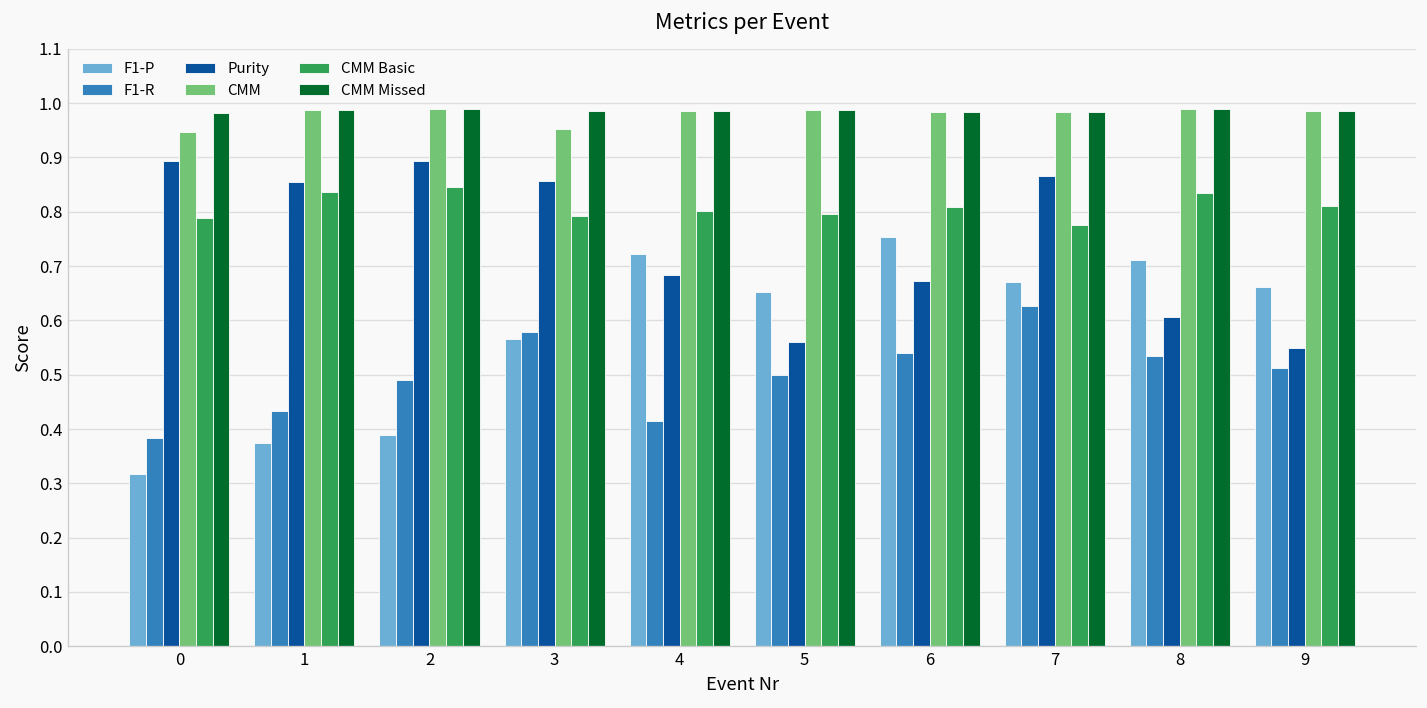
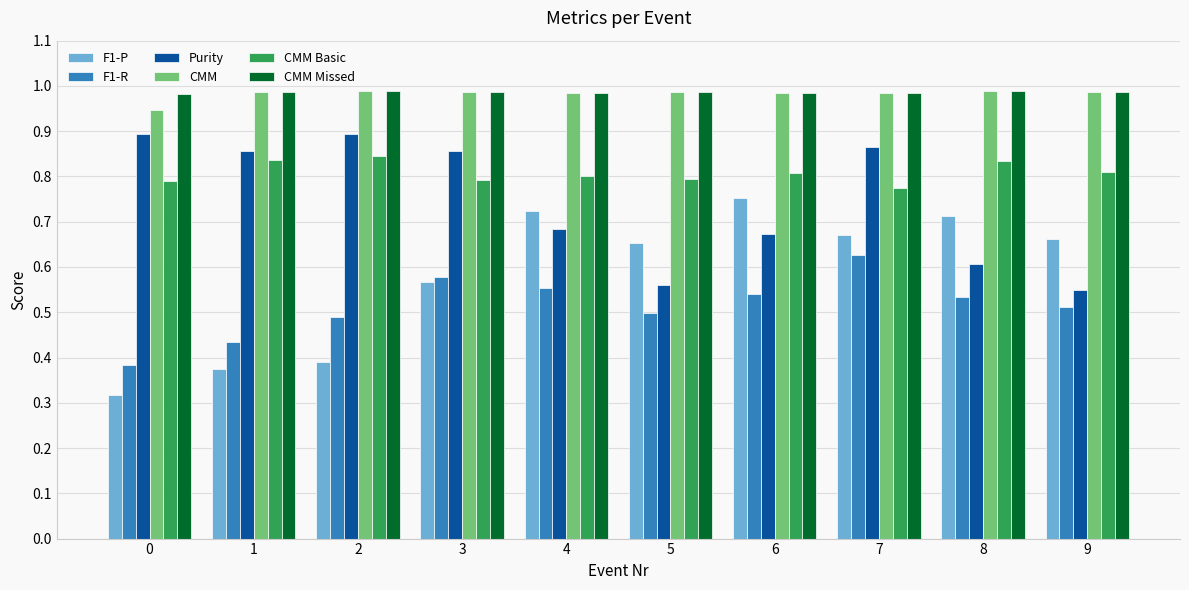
CMM, 3: 0.95 -> 0.99
F1-R, 4: 0.42 -> 0.55
